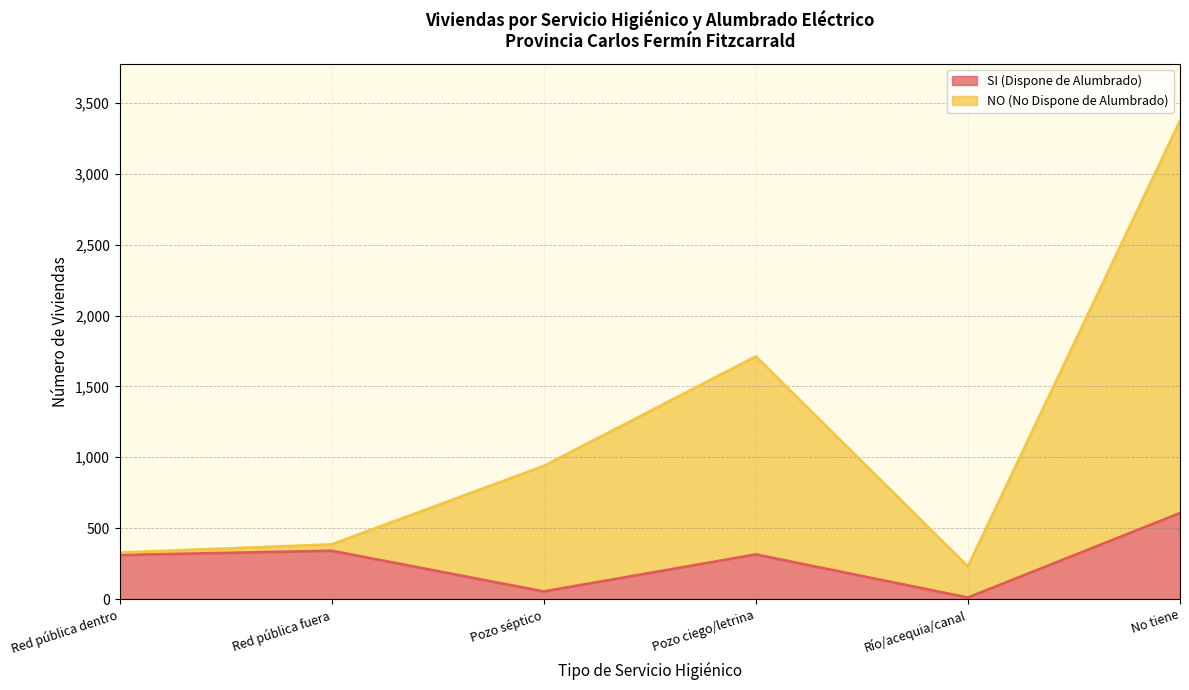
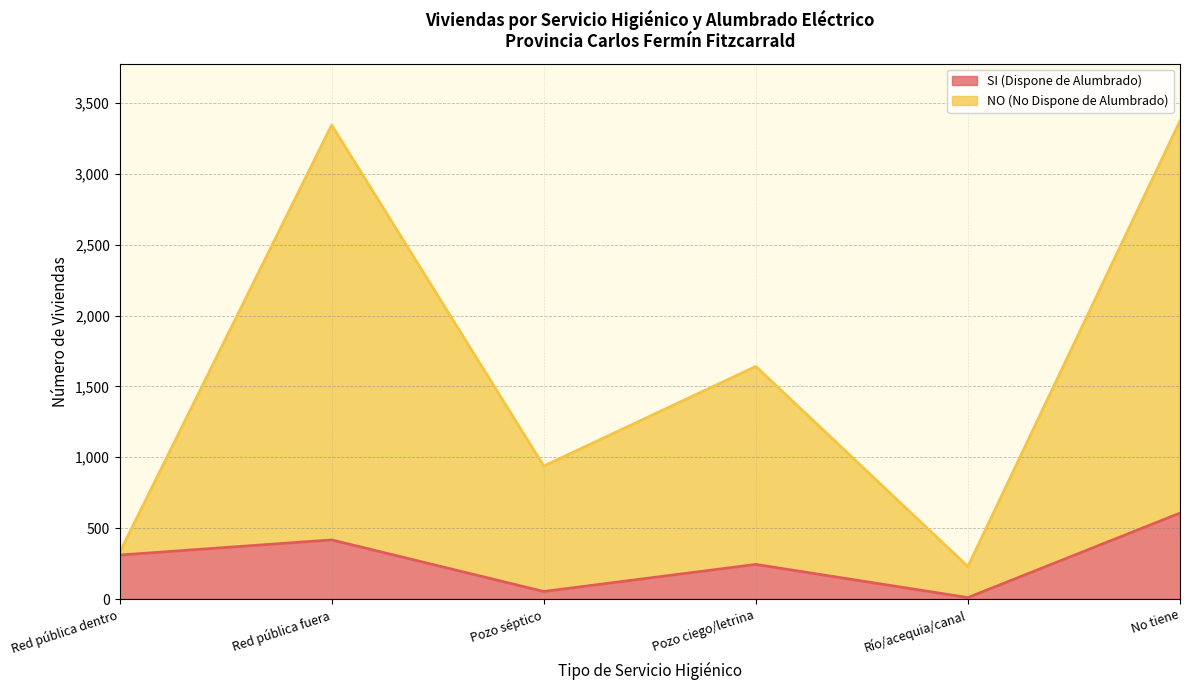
SI (Dispone de Alumbrado), Red pública fuera: 340 -> 420
NO (No Dispone de Alumbrado), Red pública fuera: 50 -> 2,930
SI (Dispone de Alumbrado), Pozo ciego/letrina: 310 -> 240
